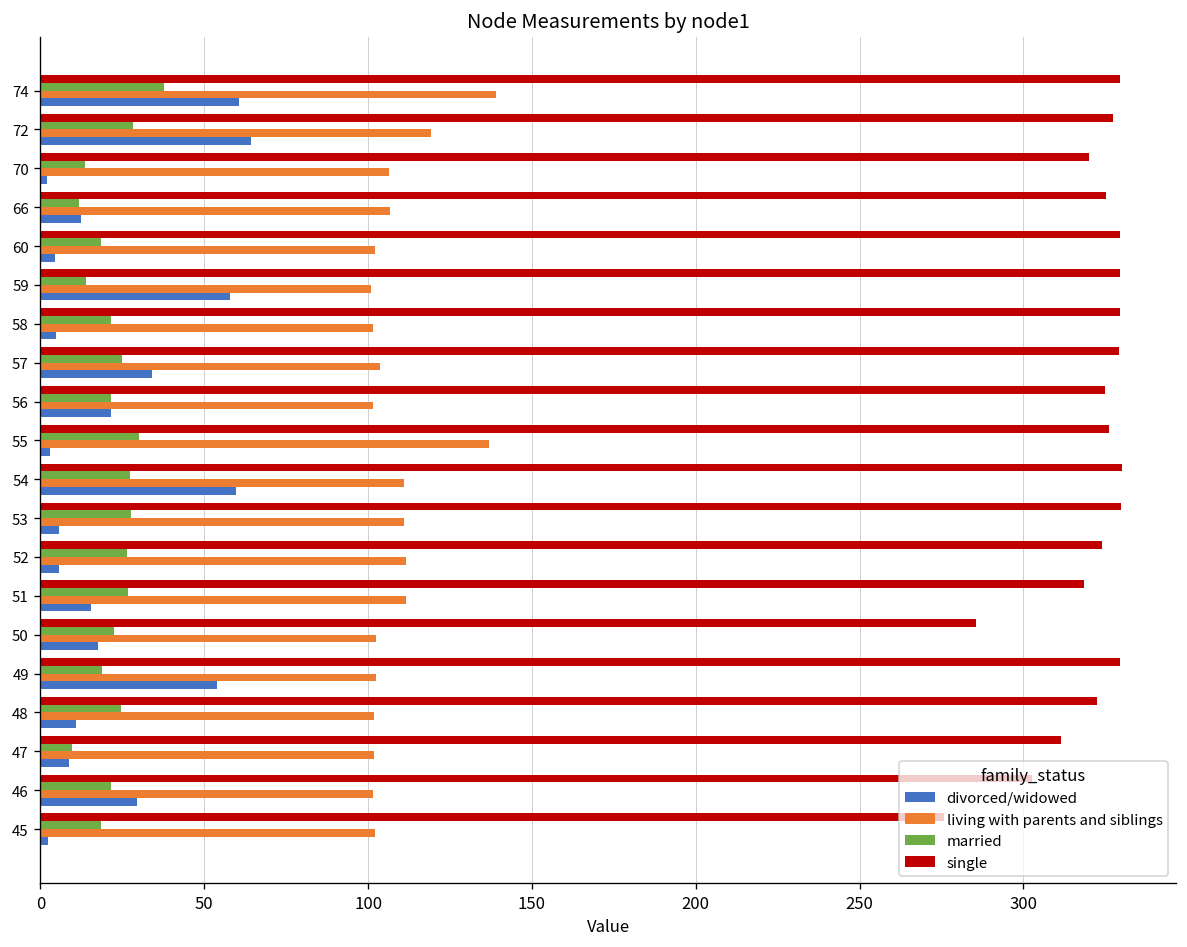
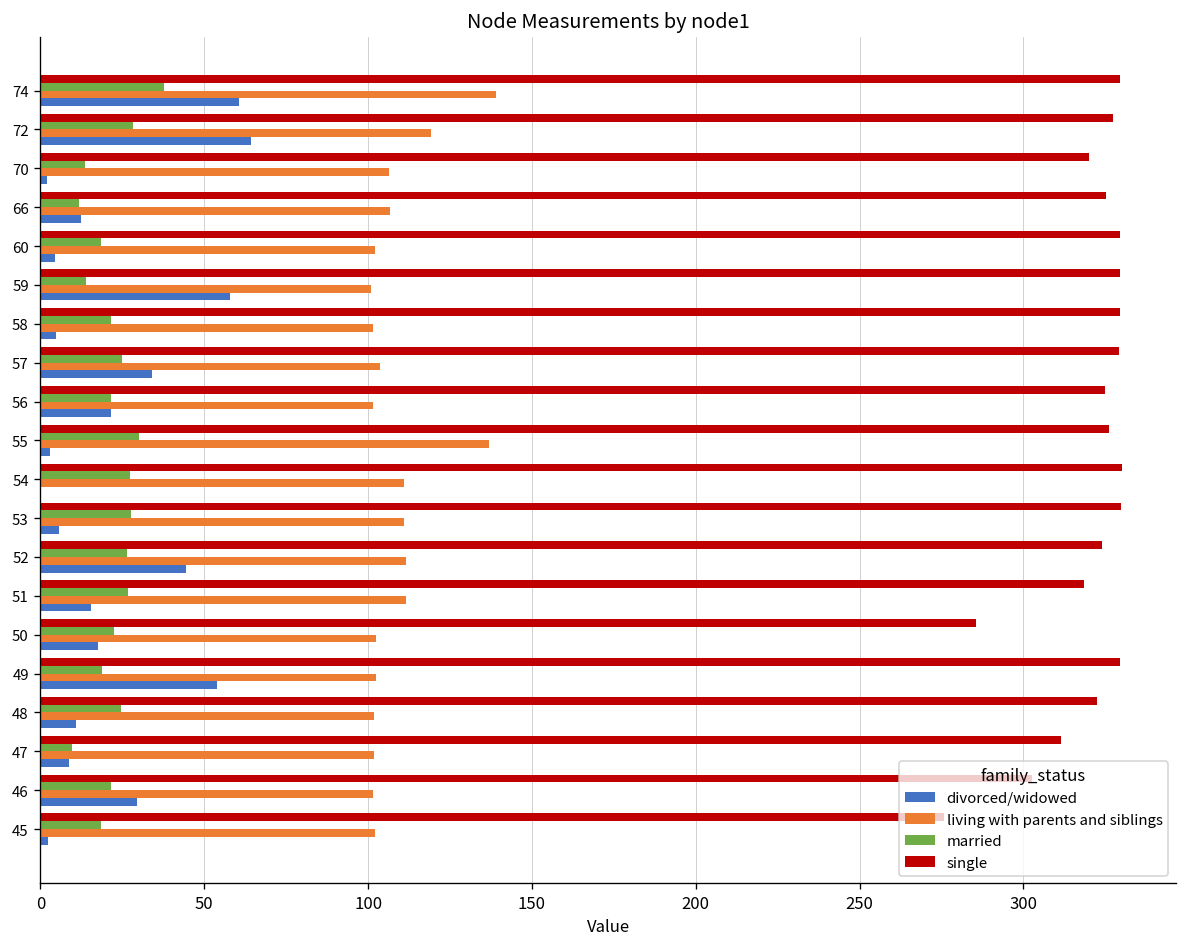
divorced/widowed, 54: 60 -> 0
divorced/widowed, 52: 6 -> 44
